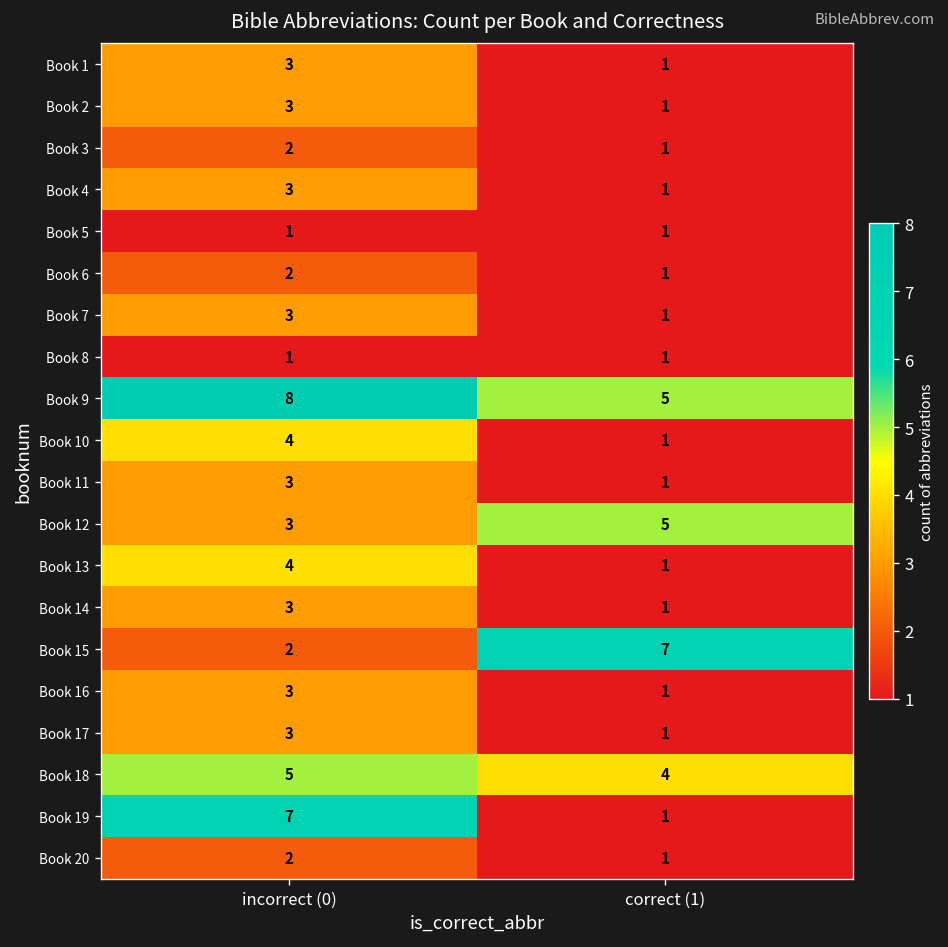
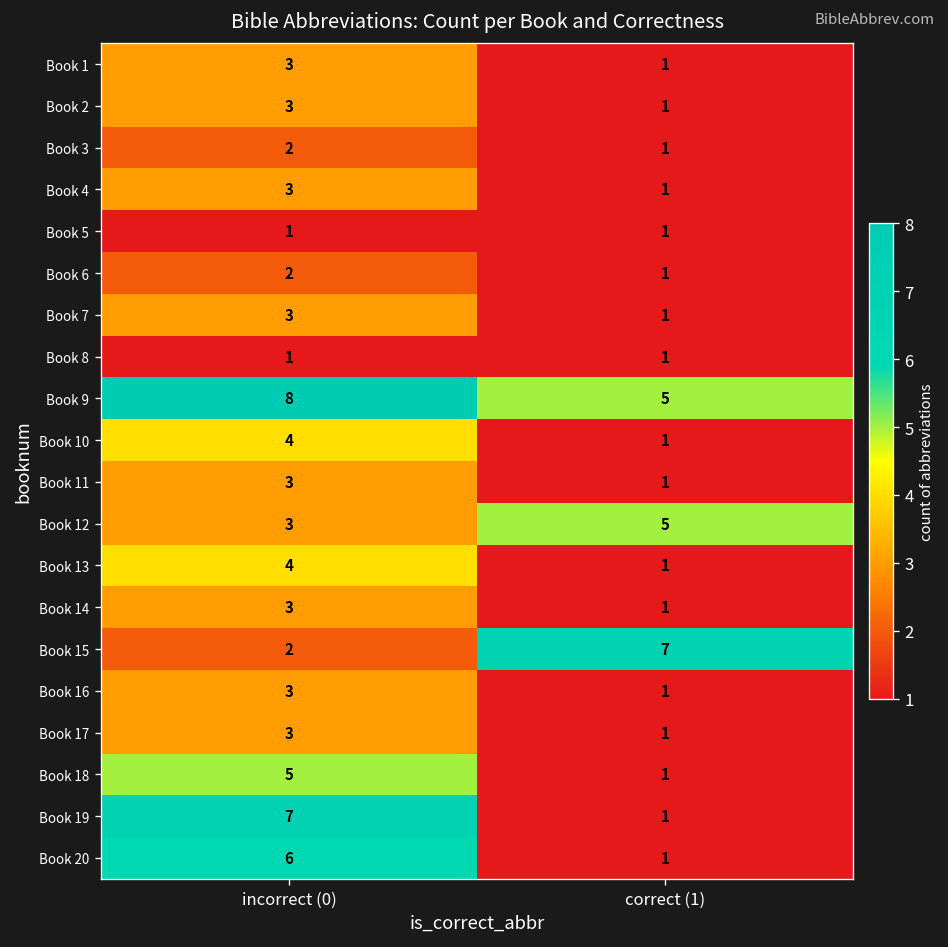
Book 18, correct (1): 4 -> 1
Book 20, incorrect (0): 2 -> 6
